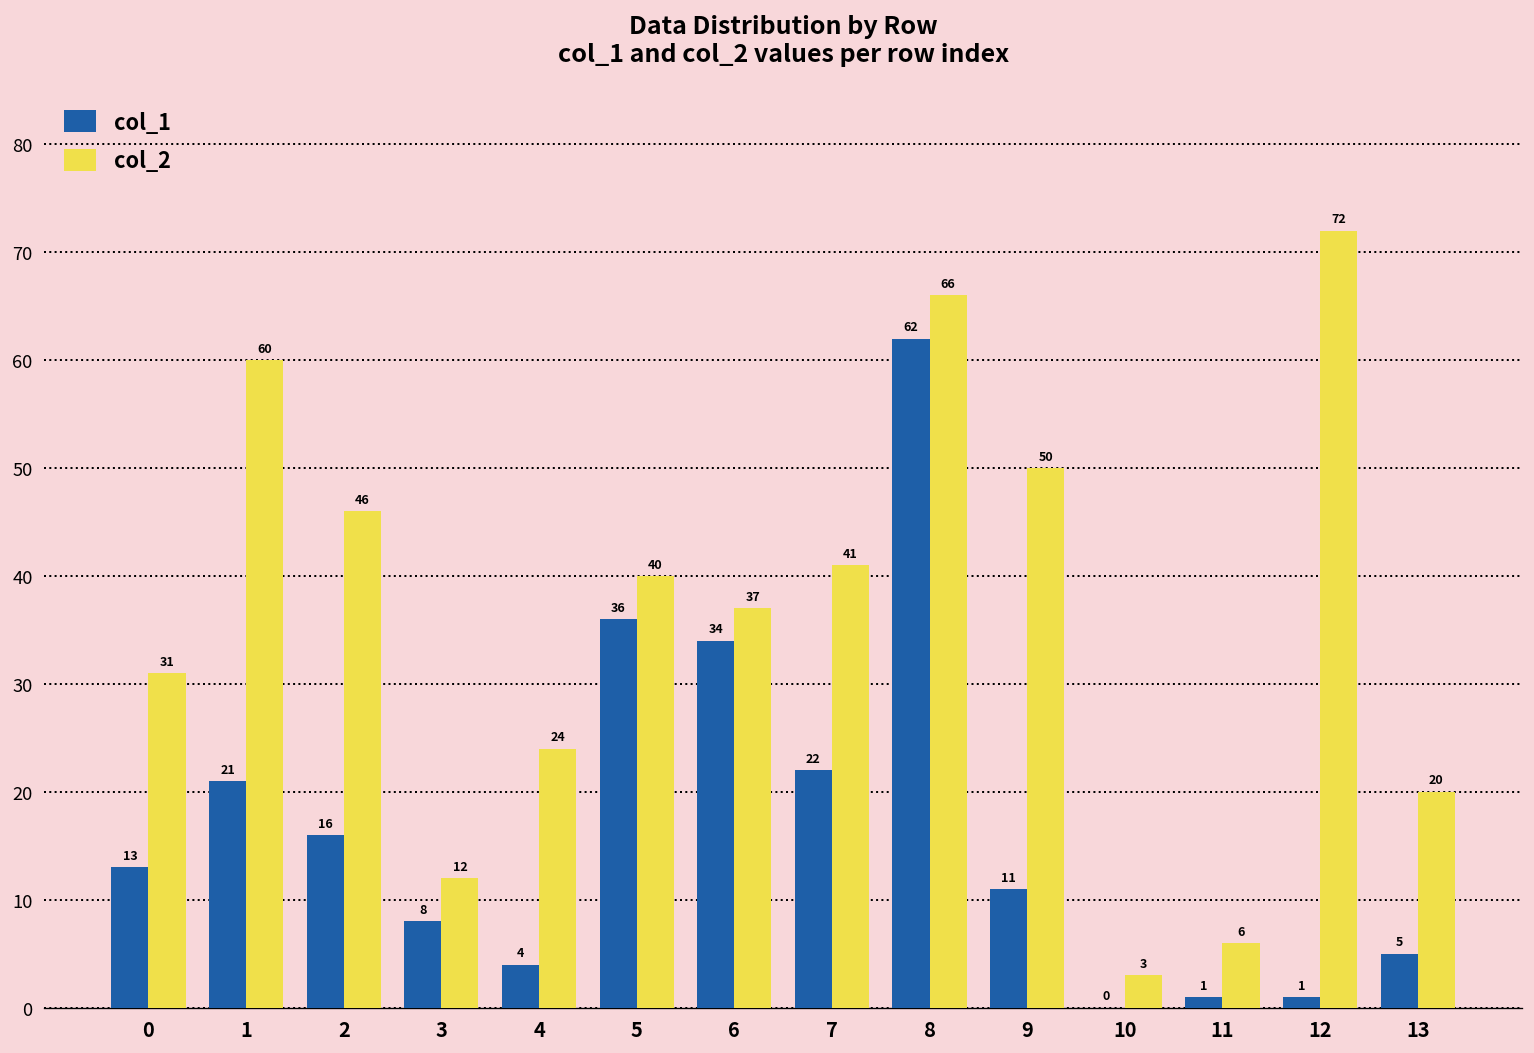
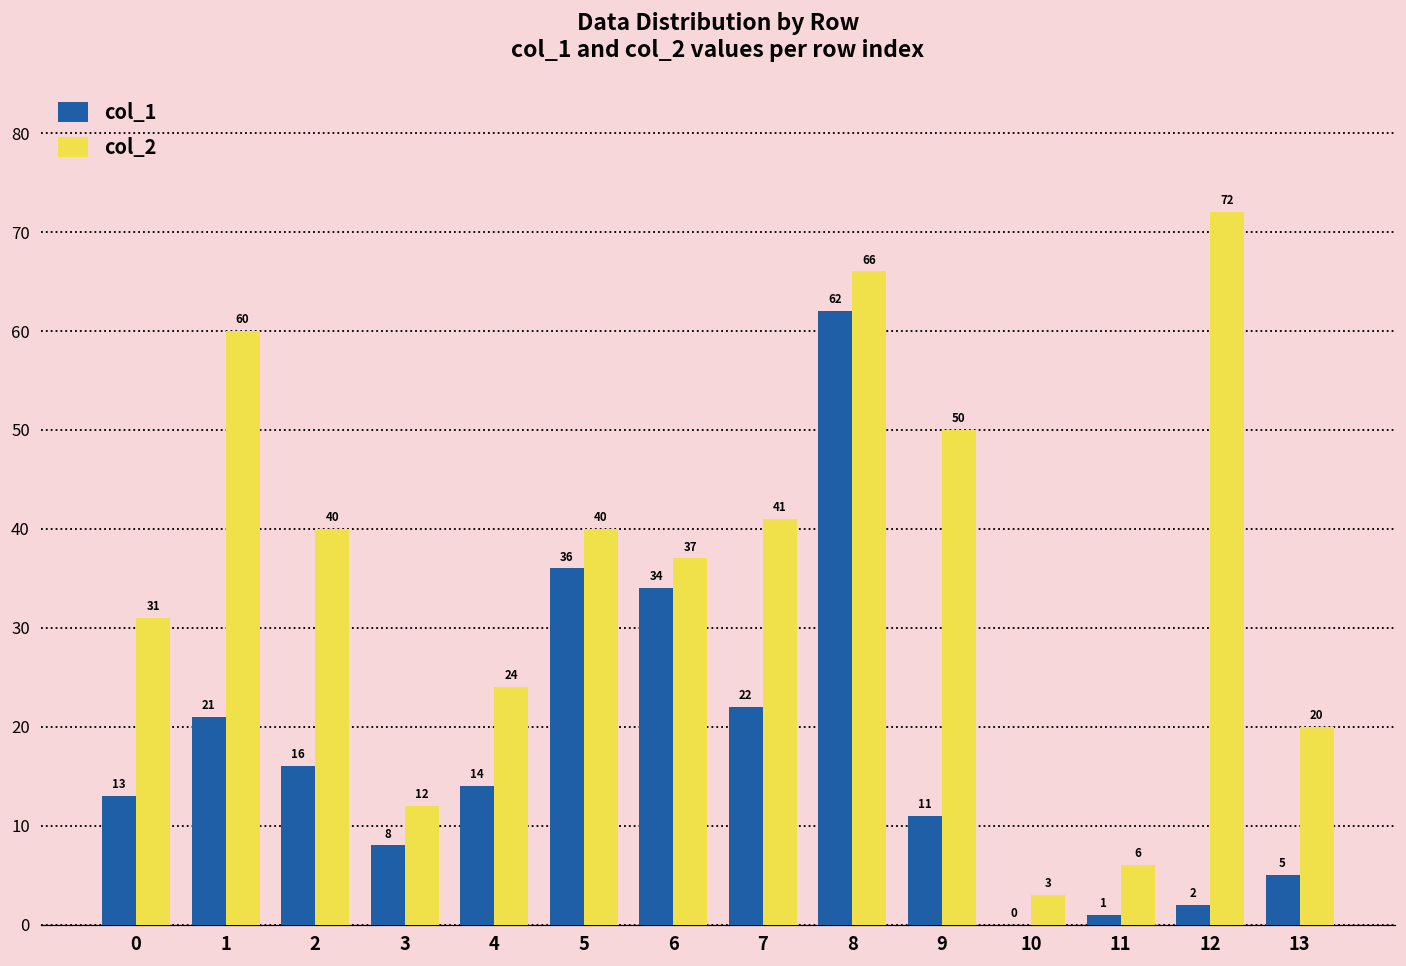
col_2, 2: 46 -> 40
col_1, 4: 4 -> 14
col_1, 12: 1 -> 2
